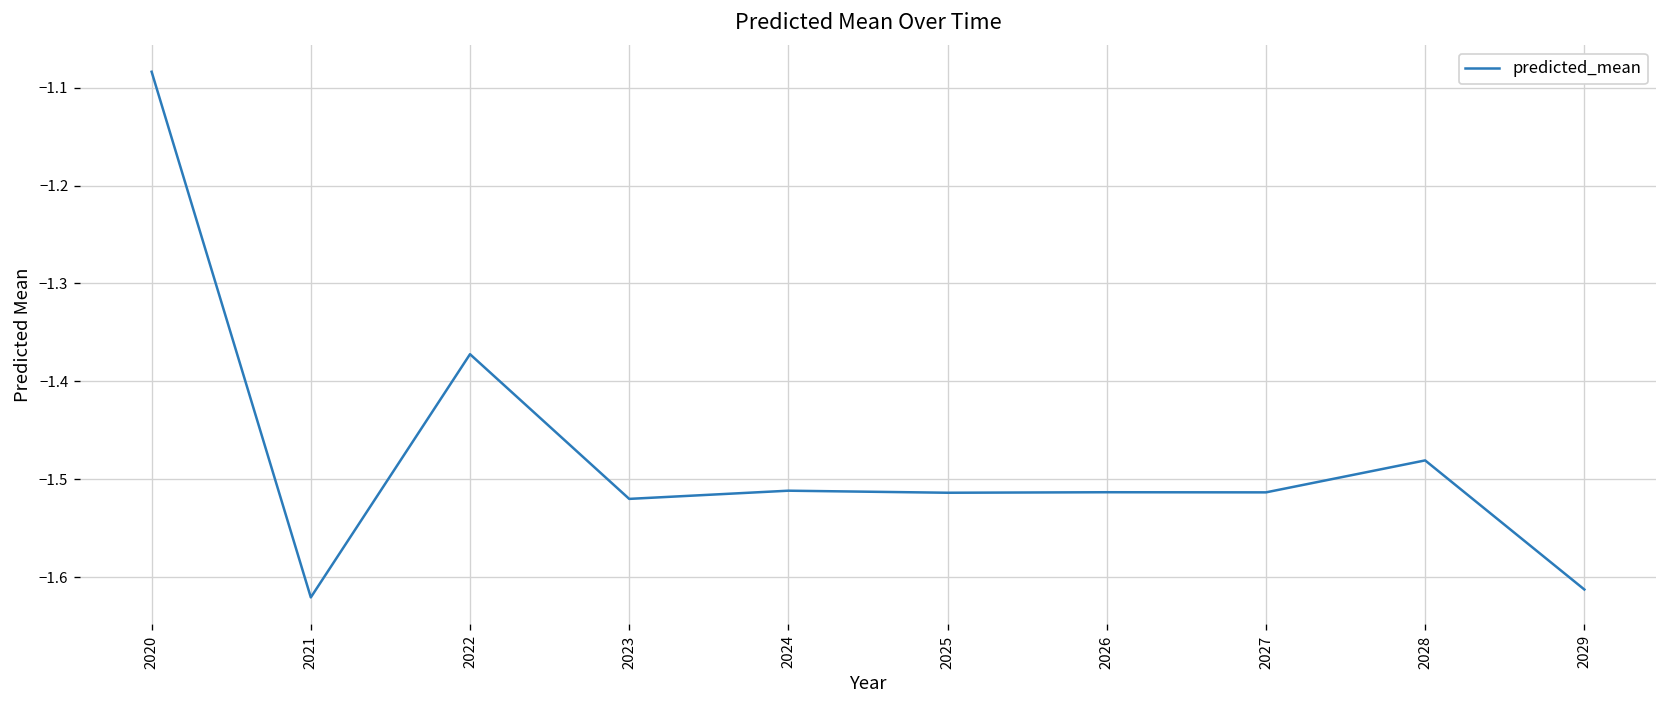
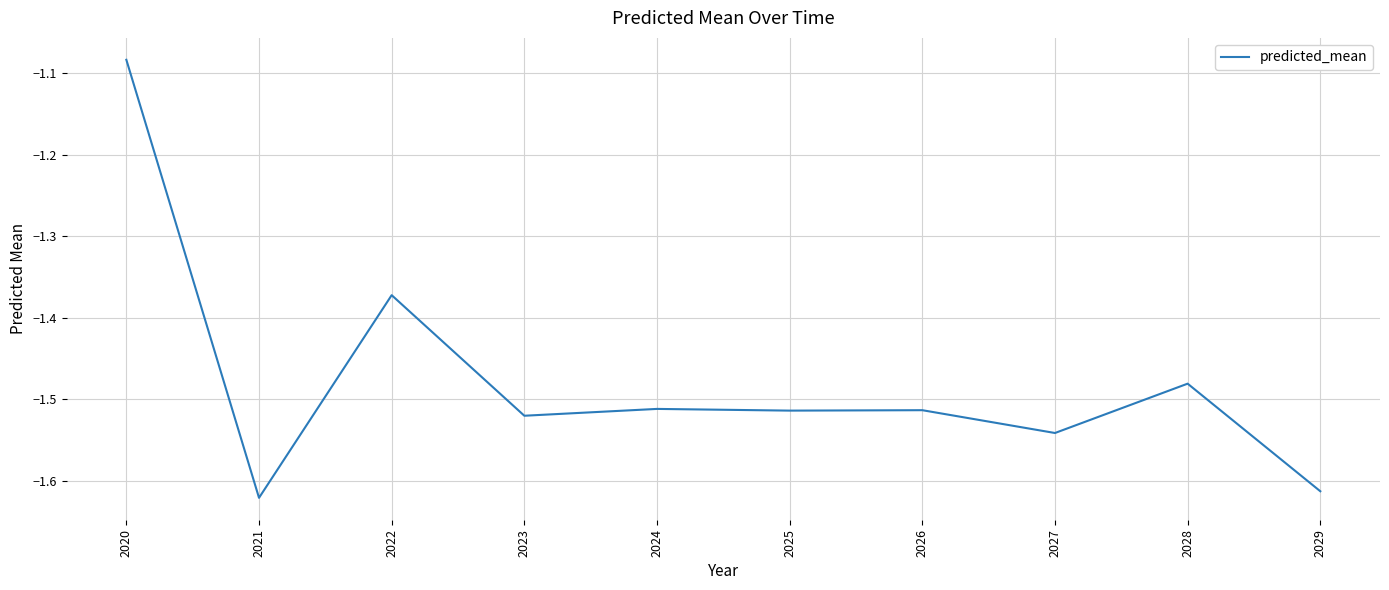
2027: -1.51 -> -1.54
